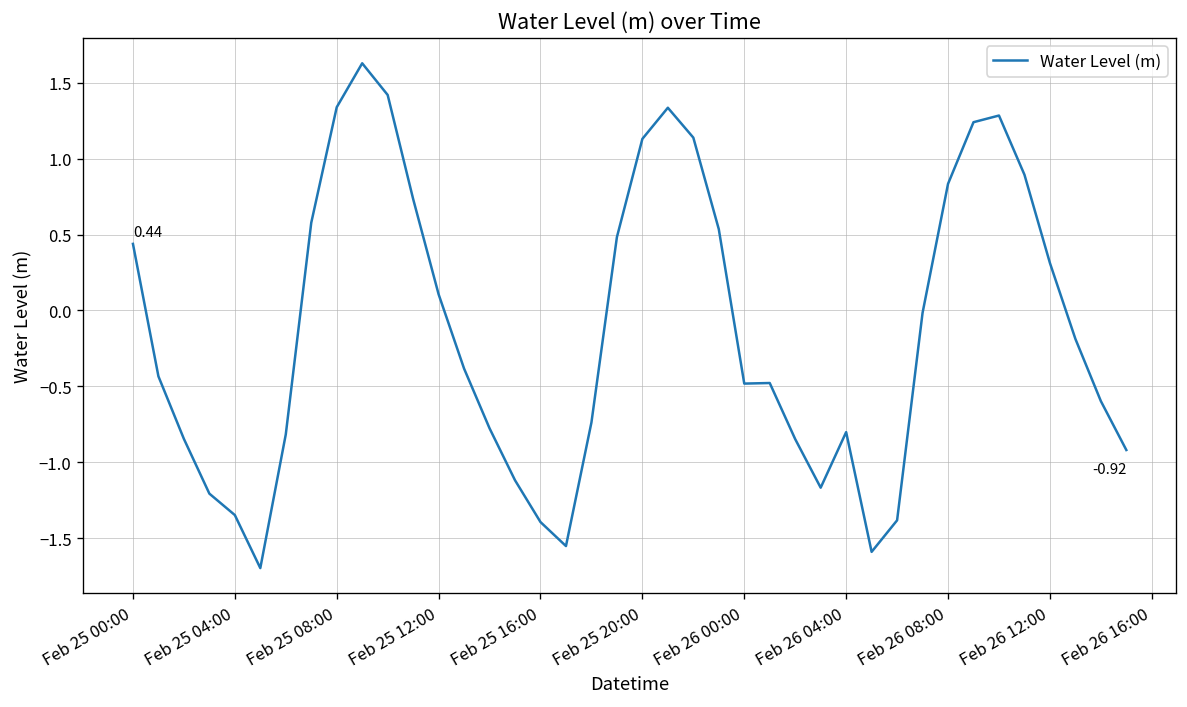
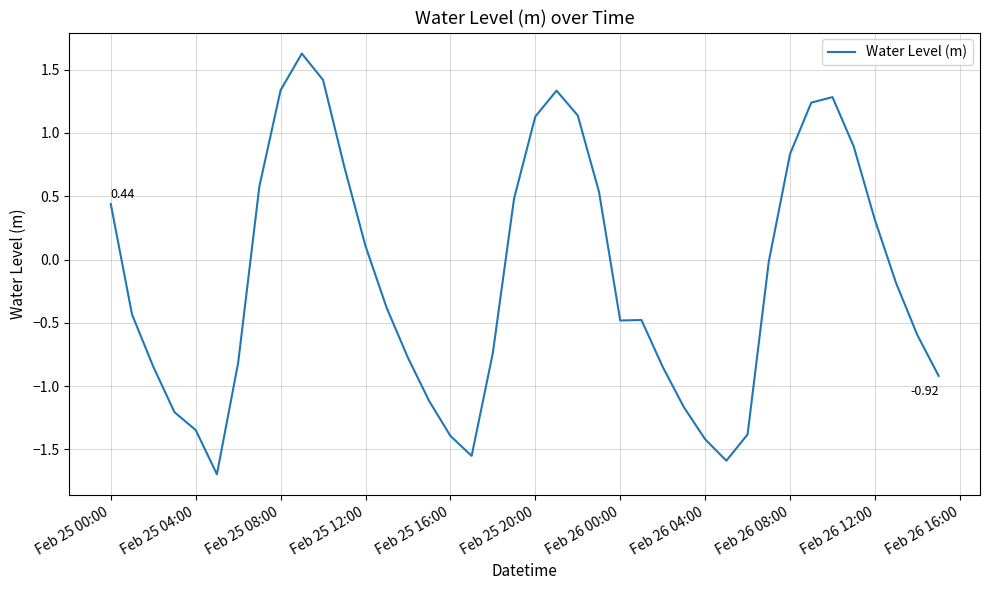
Feb 26 04:00: -0.80 -> -1.42
